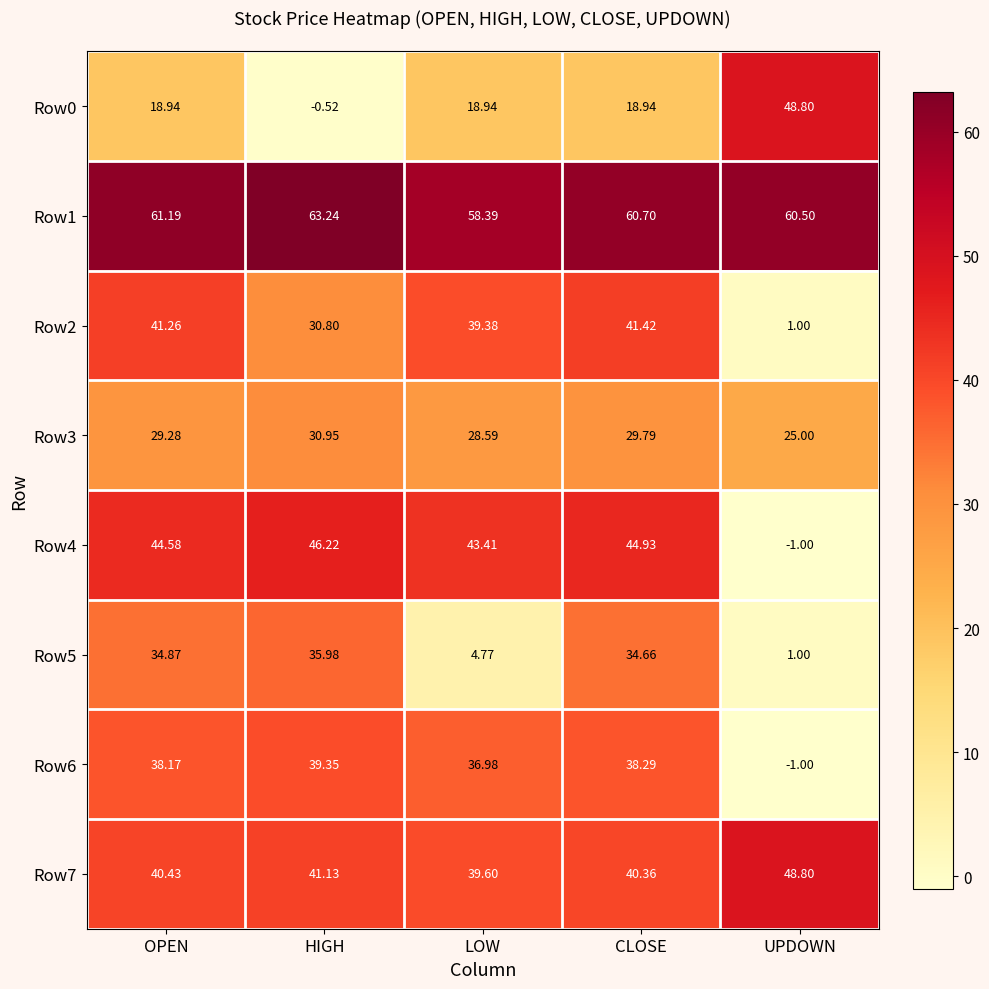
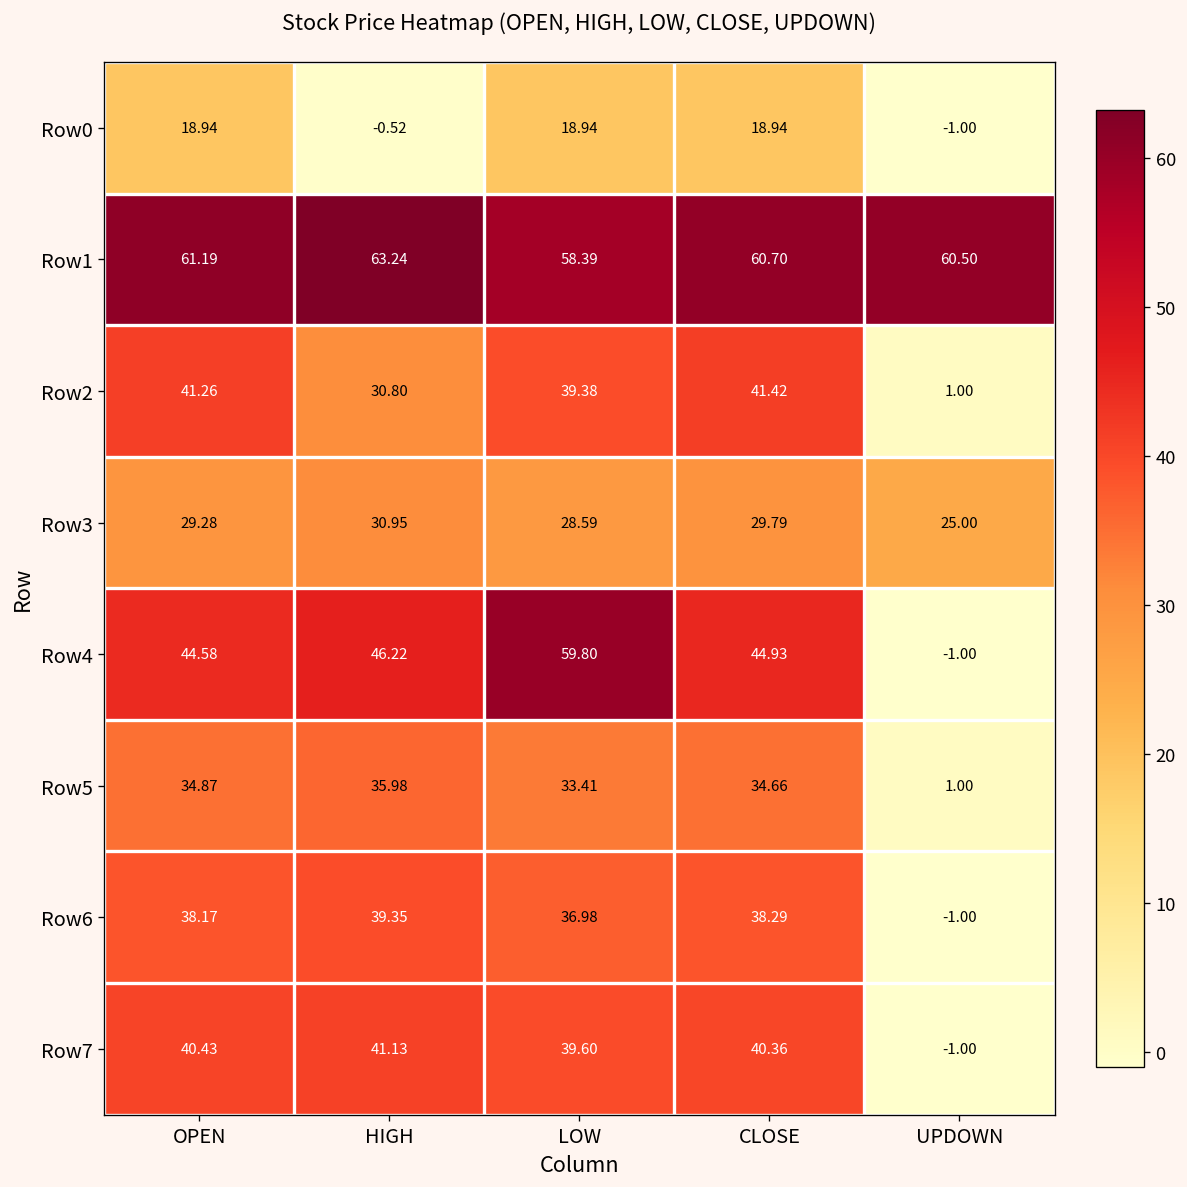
Row0, UPDOWN: 48.80 -> -1.00
Row4, LOW: 43.41 -> 59.80
Row5, LOW: 4.77 -> 33.41
Row7, UPDOWN: 48.80 -> -1.00
